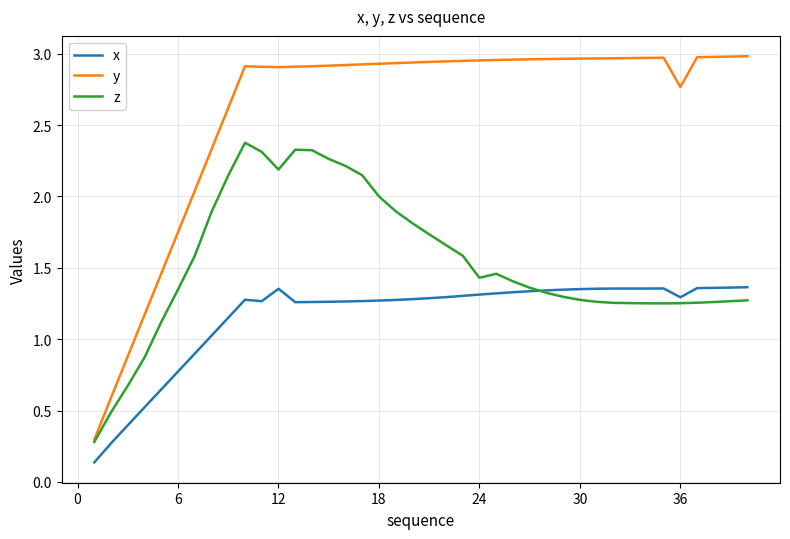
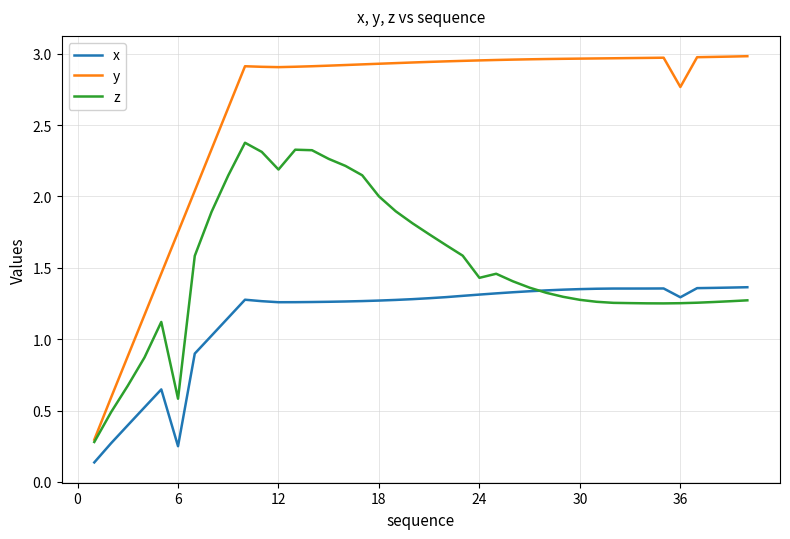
x, 6: 0.77 -> 0.25
z, 6: 1.35 -> 0.58
x, 12: 1.35 -> 1.26
